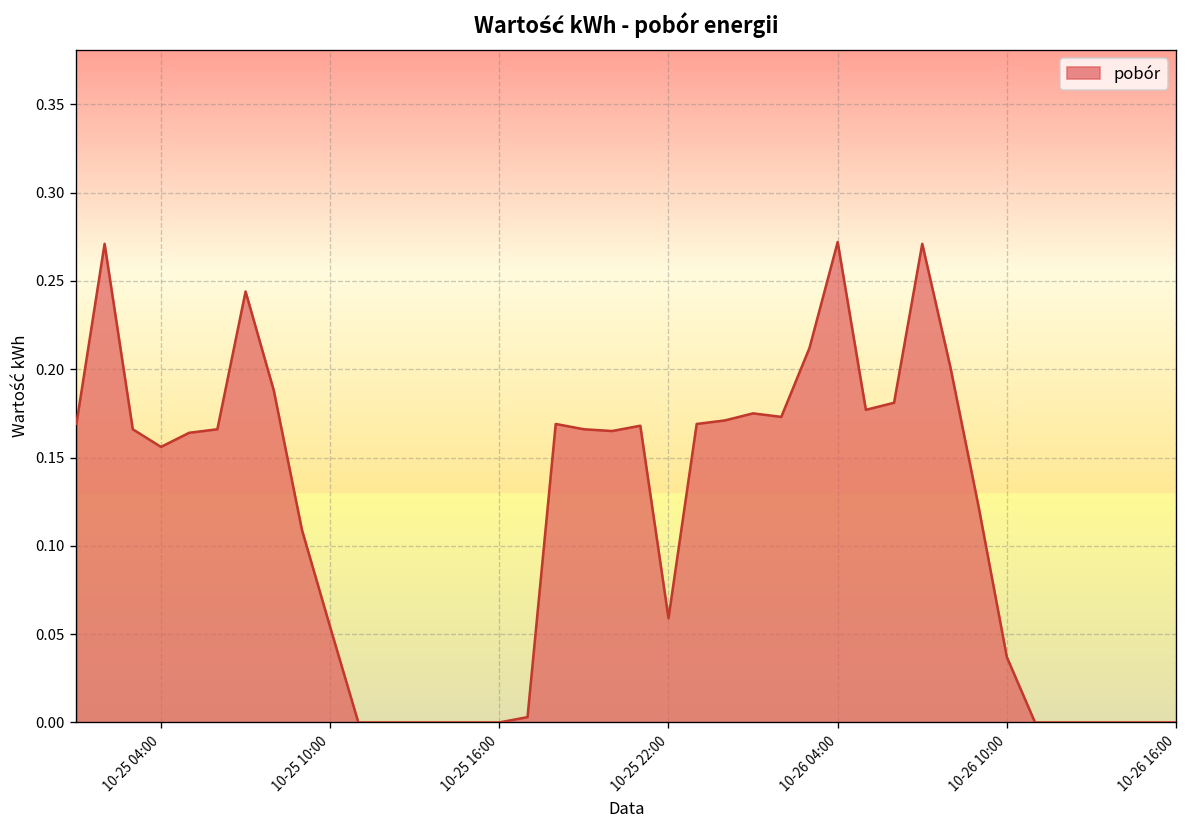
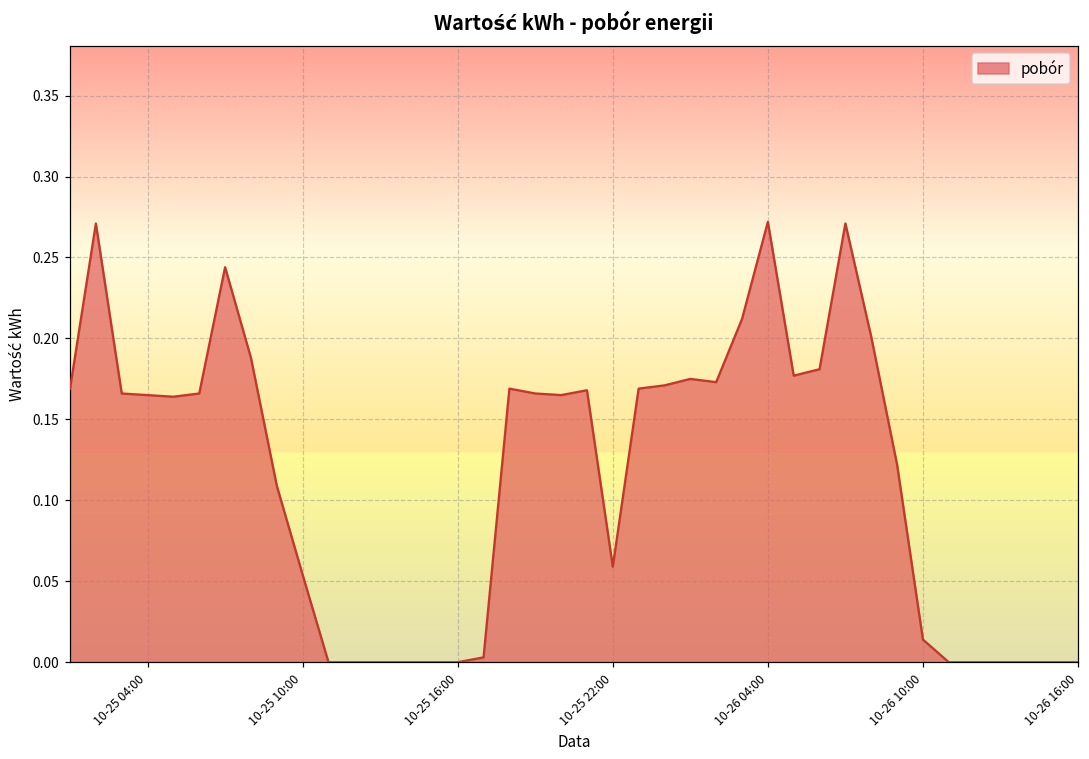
10-25 04:00: 0.156 -> 0.165
10-26 10:00: 0.037 -> 0.014
